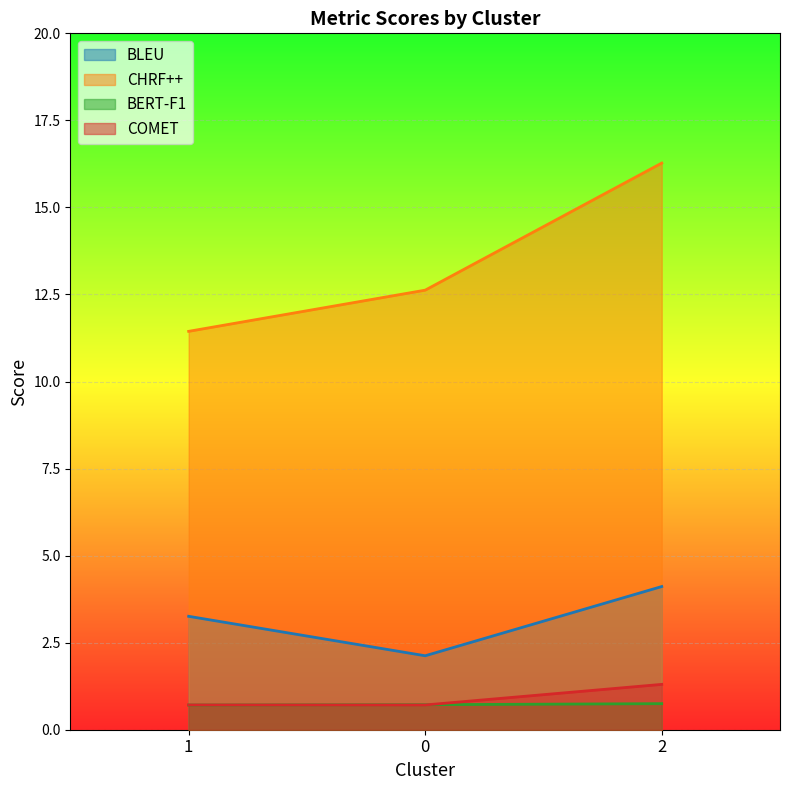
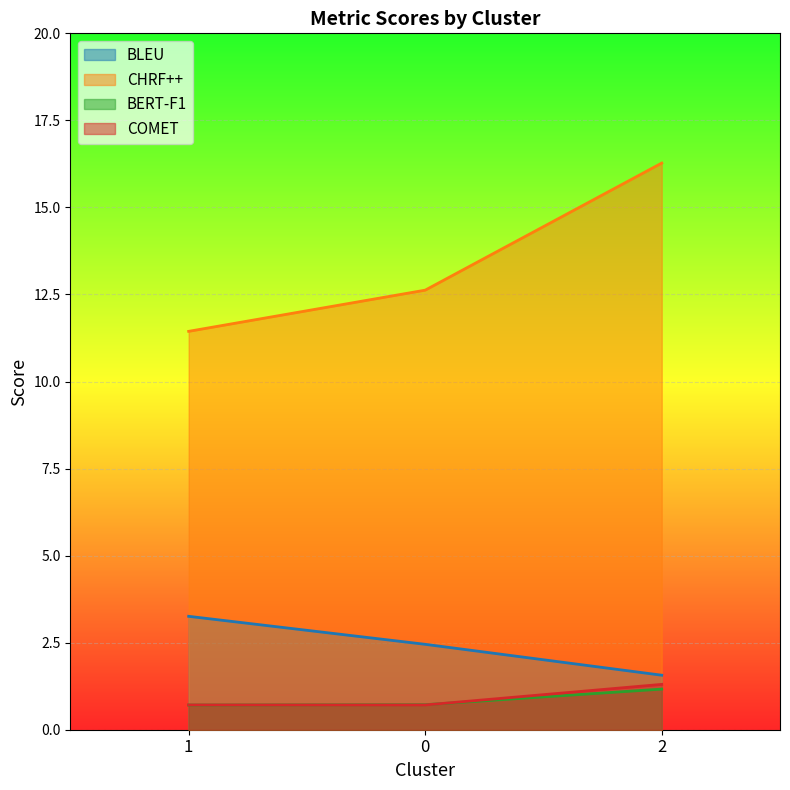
BLEU, 0: 2.1 -> 2.5
BLEU, 2: 4.1 -> 1.6
BERT-F1, 2: 0.7 -> 1.2
